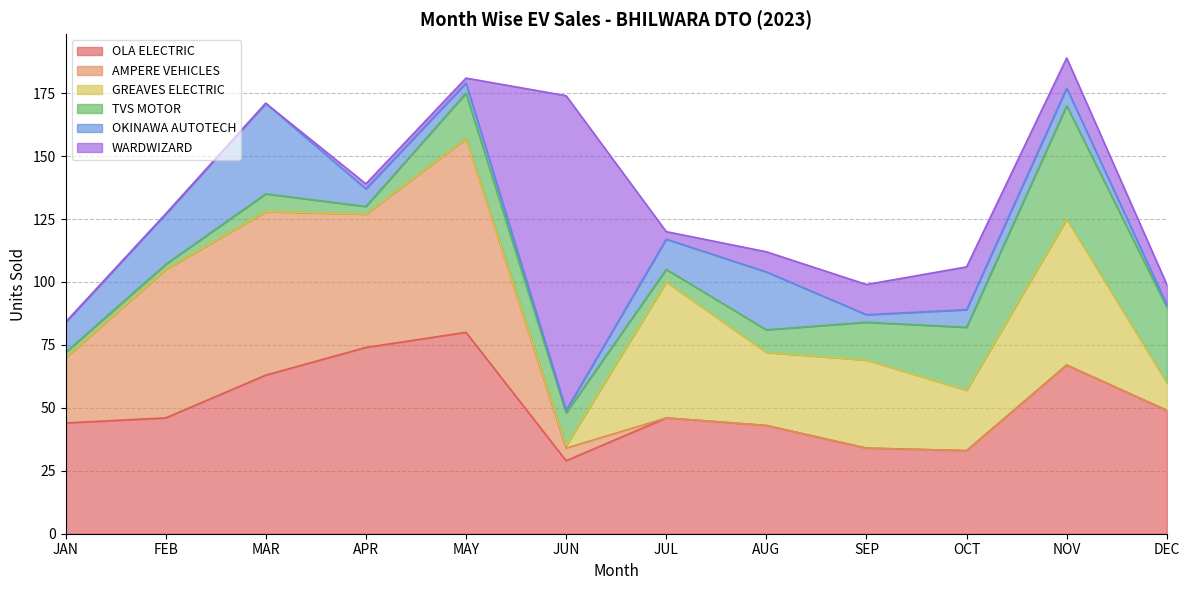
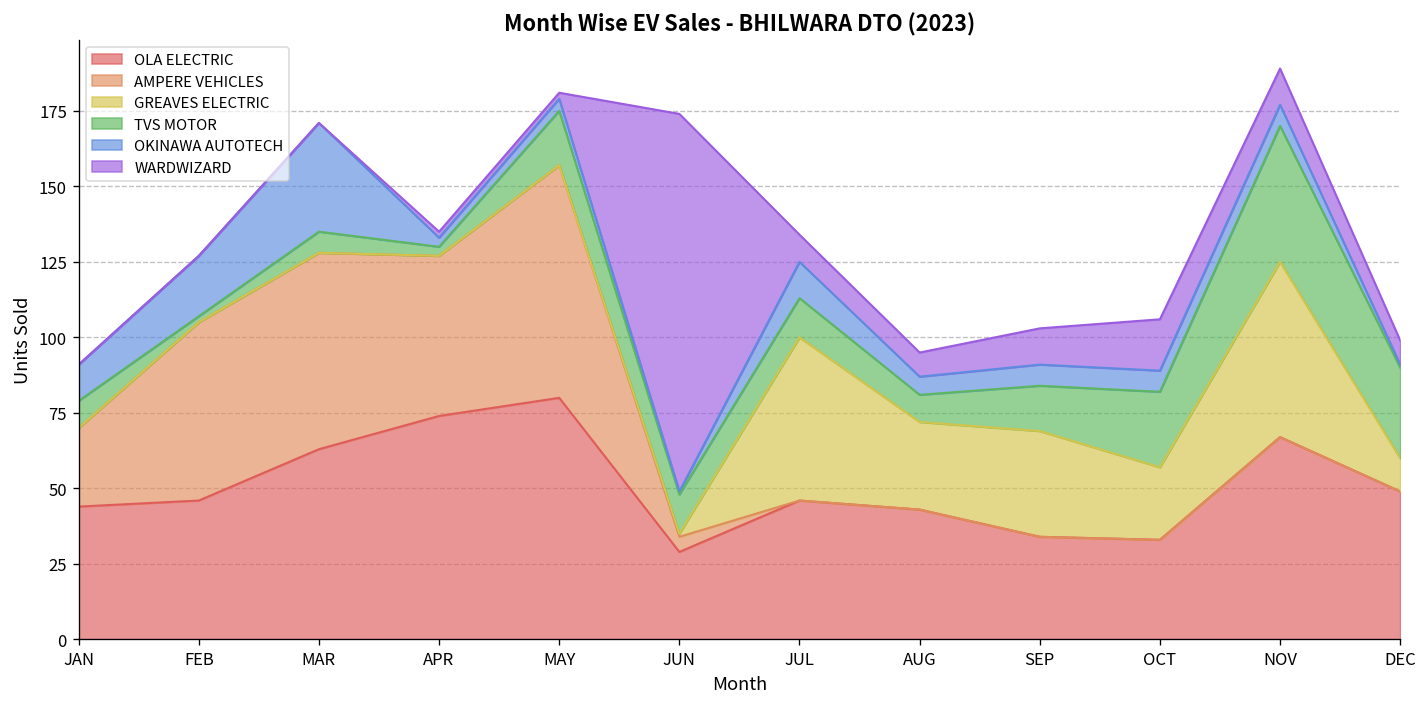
TVS MOTOR, JAN: 2 -> 9
OKINAWA AUTOTECH, APR: 7 -> 3
TVS MOTOR, JUL: 5 -> 13
WARDWIZARD, JUL: 3 -> 9
OKINAWA AUTOTECH, AUG: 23 -> 6
OKINAWA AUTOTECH, SEP: 3 -> 7
